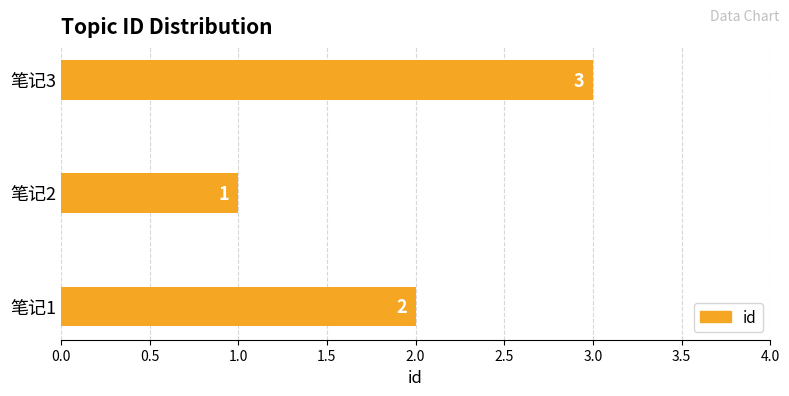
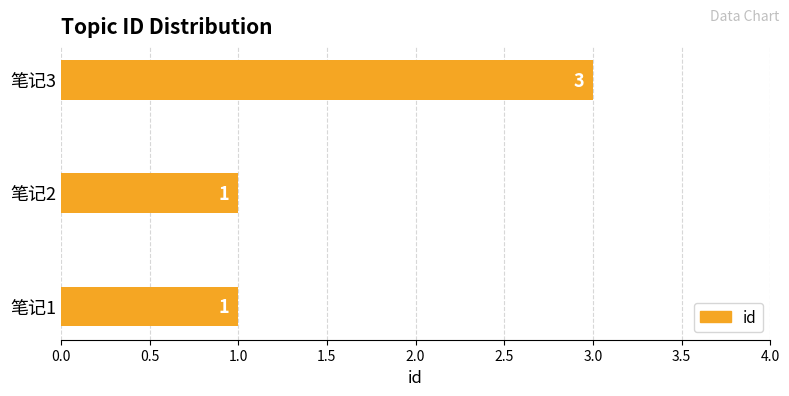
笔记1: 2 -> 1
